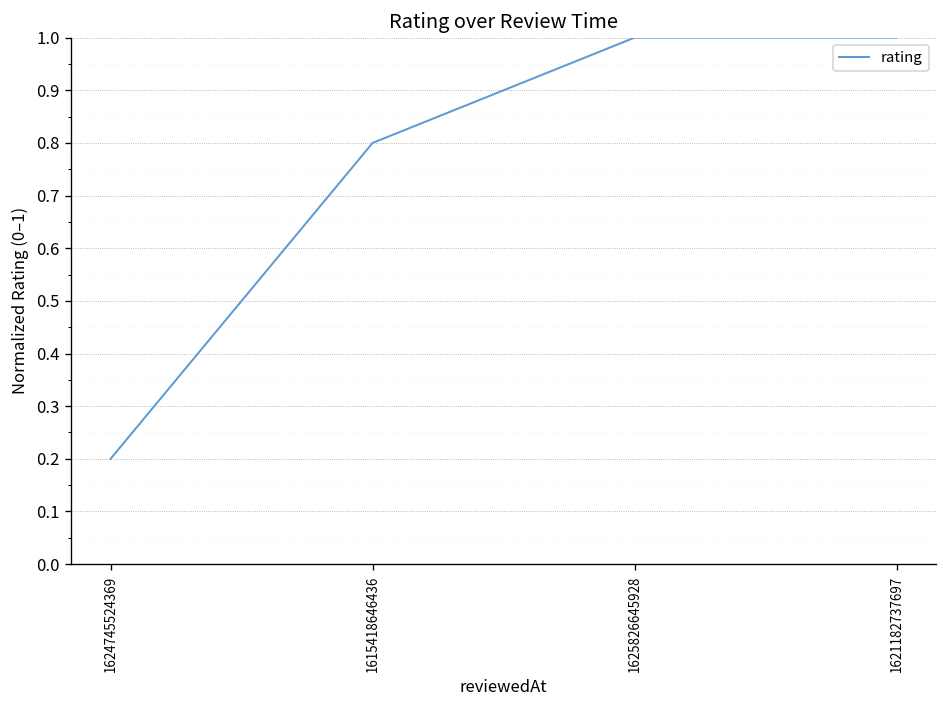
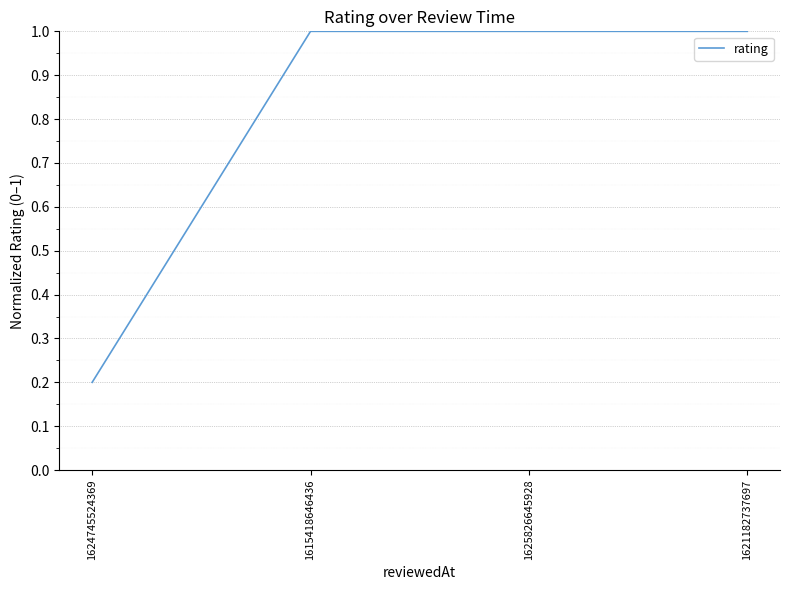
1615418646436: 0.80 -> 1.00
